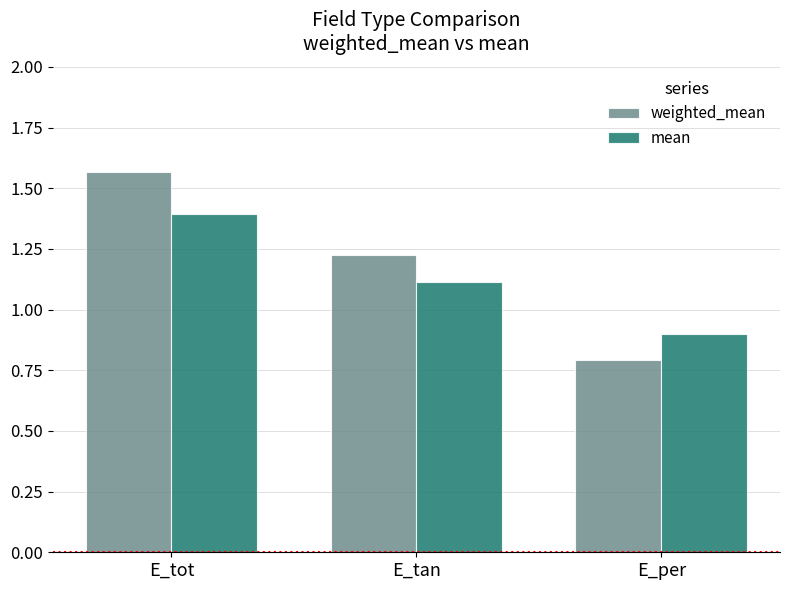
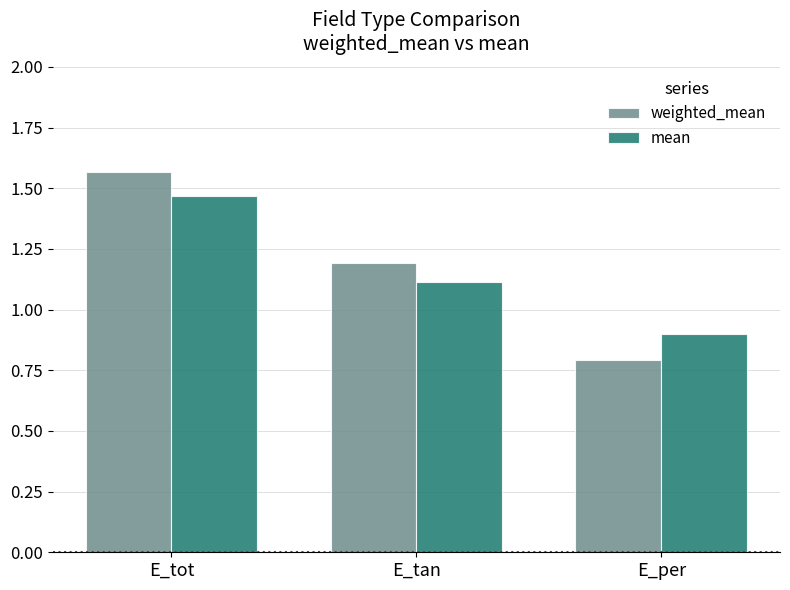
mean, E_tot: 1.40 -> 1.47
weighted_mean, E_tan: 1.22 -> 1.19
